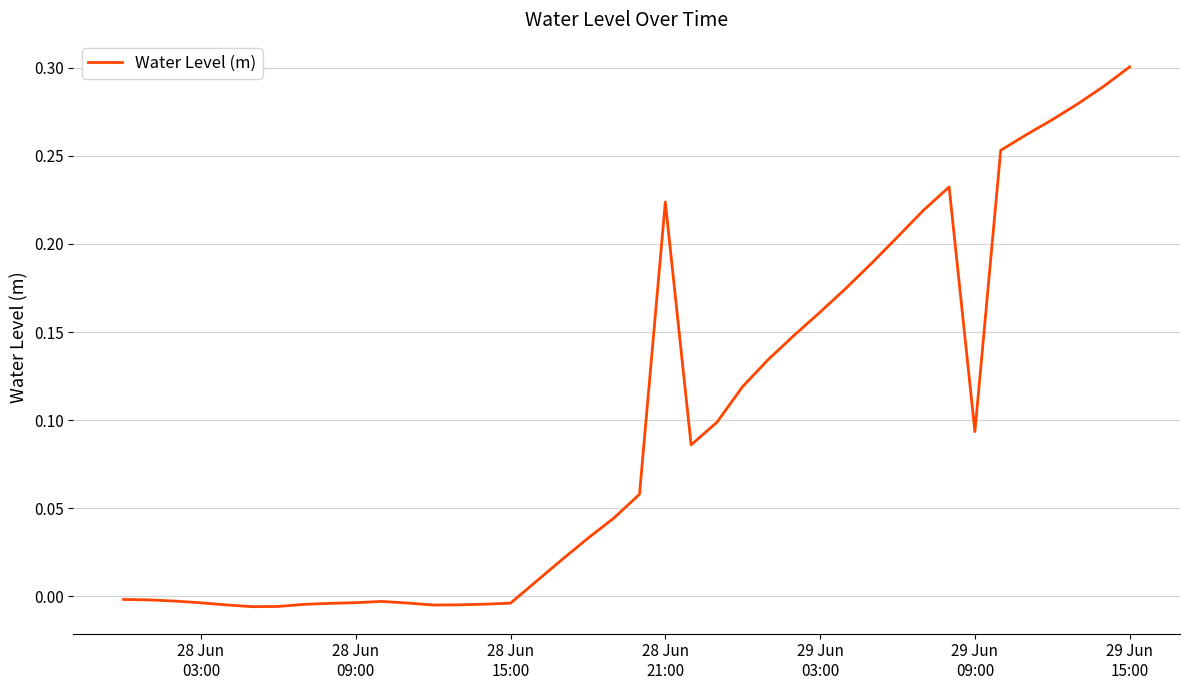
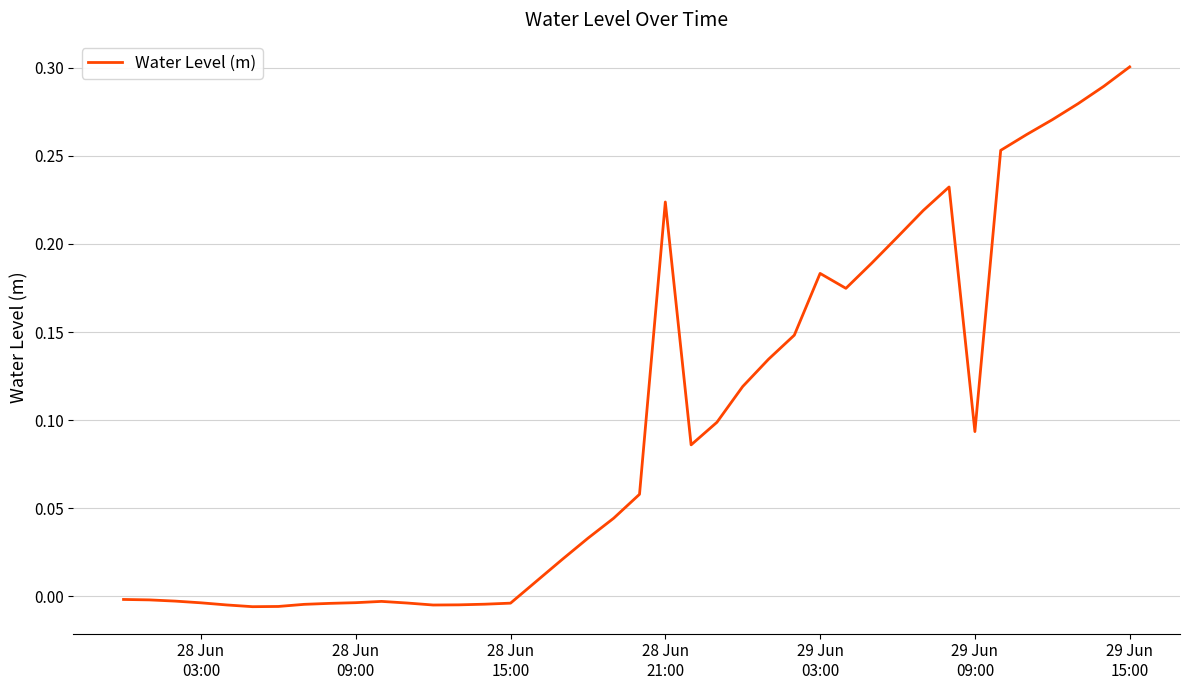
29 Jun 03:00: 0.161 -> 0.183
